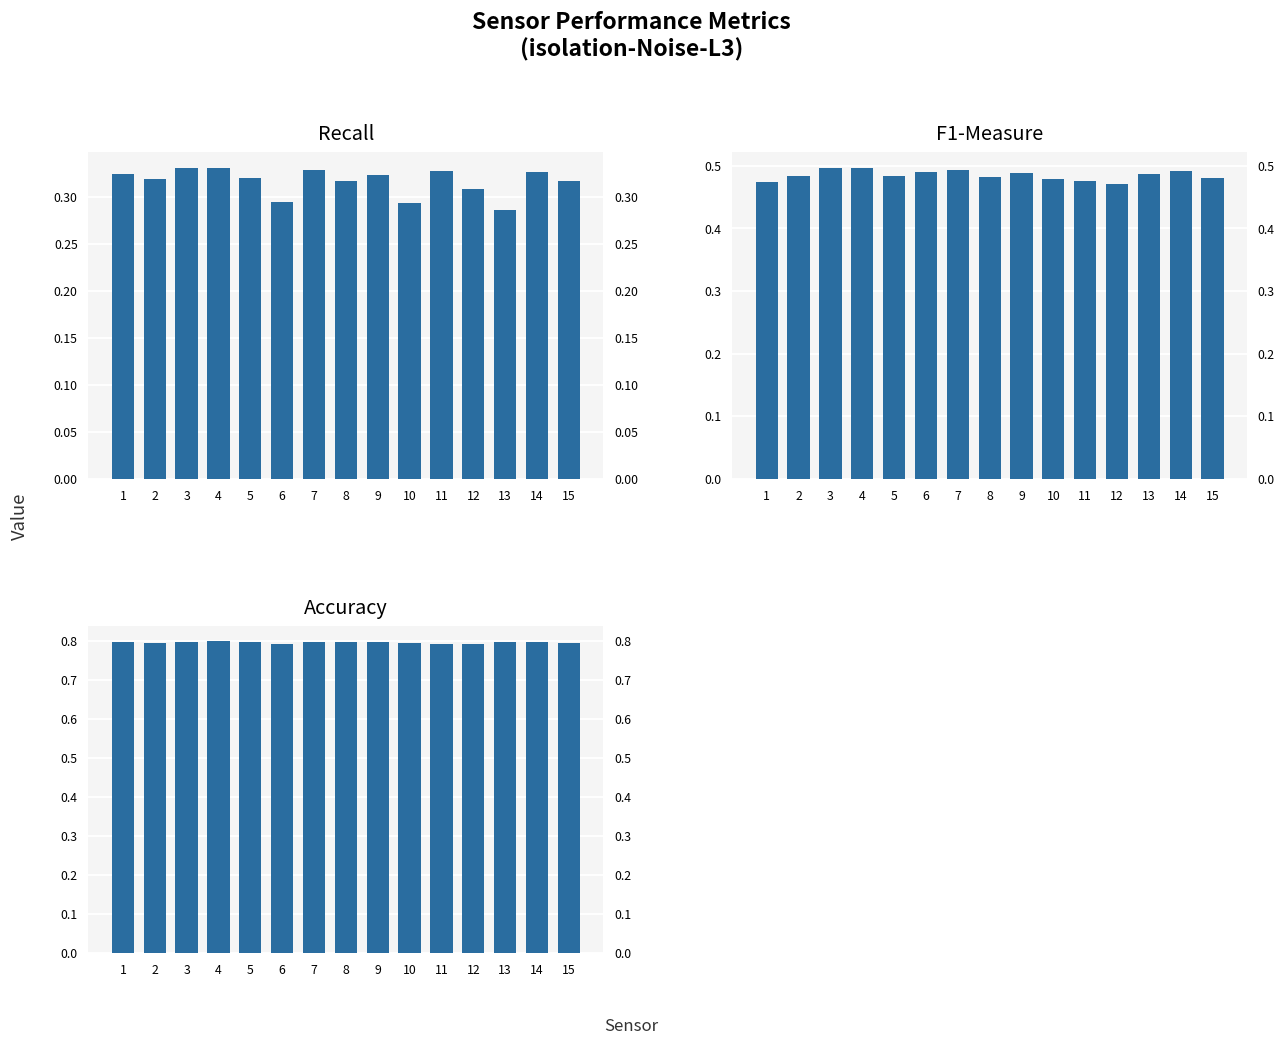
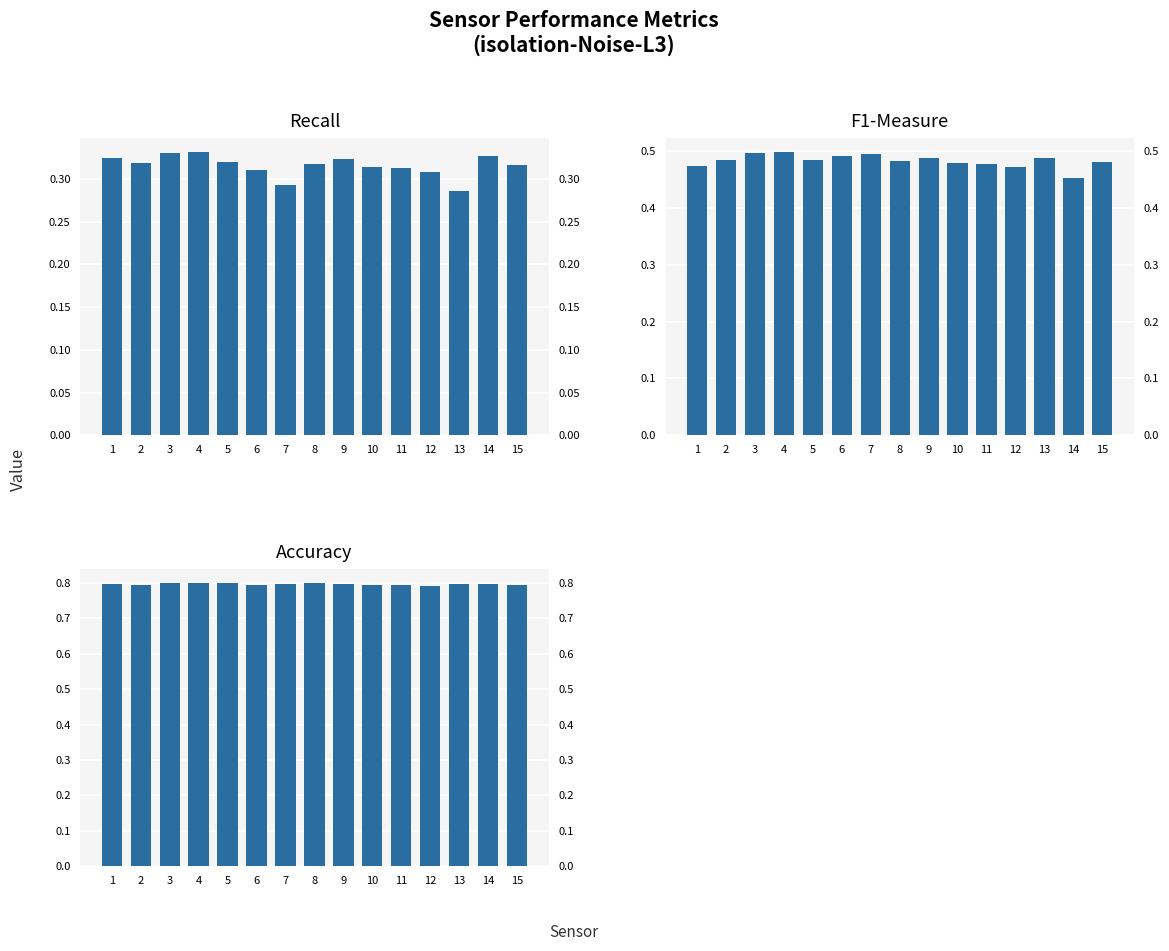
Recall, 6: 0.29 -> 0.31
Recall, 7: 0.33 -> 0.29
Recall, 10: 0.29 -> 0.31
Recall, 11: 0.33 -> 0.31
F1-Measure, 14: 0.49 -> 0.45
